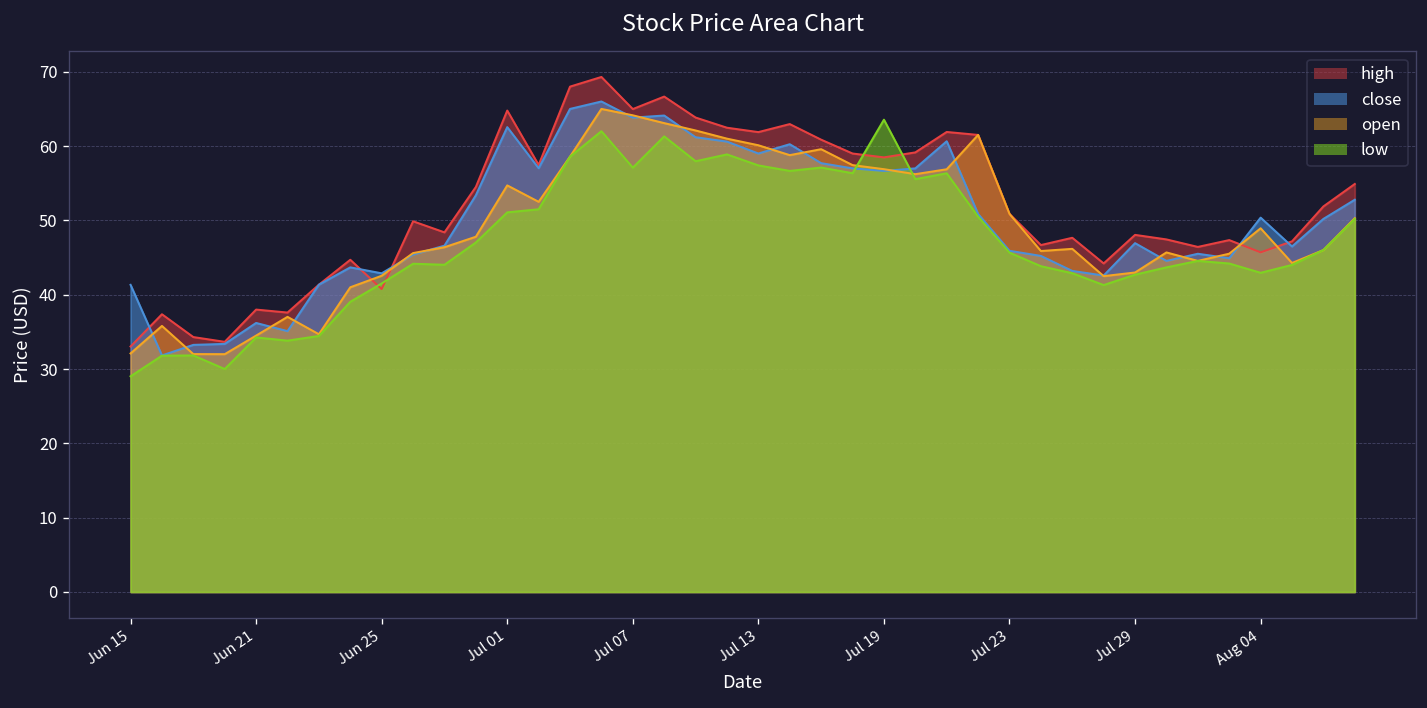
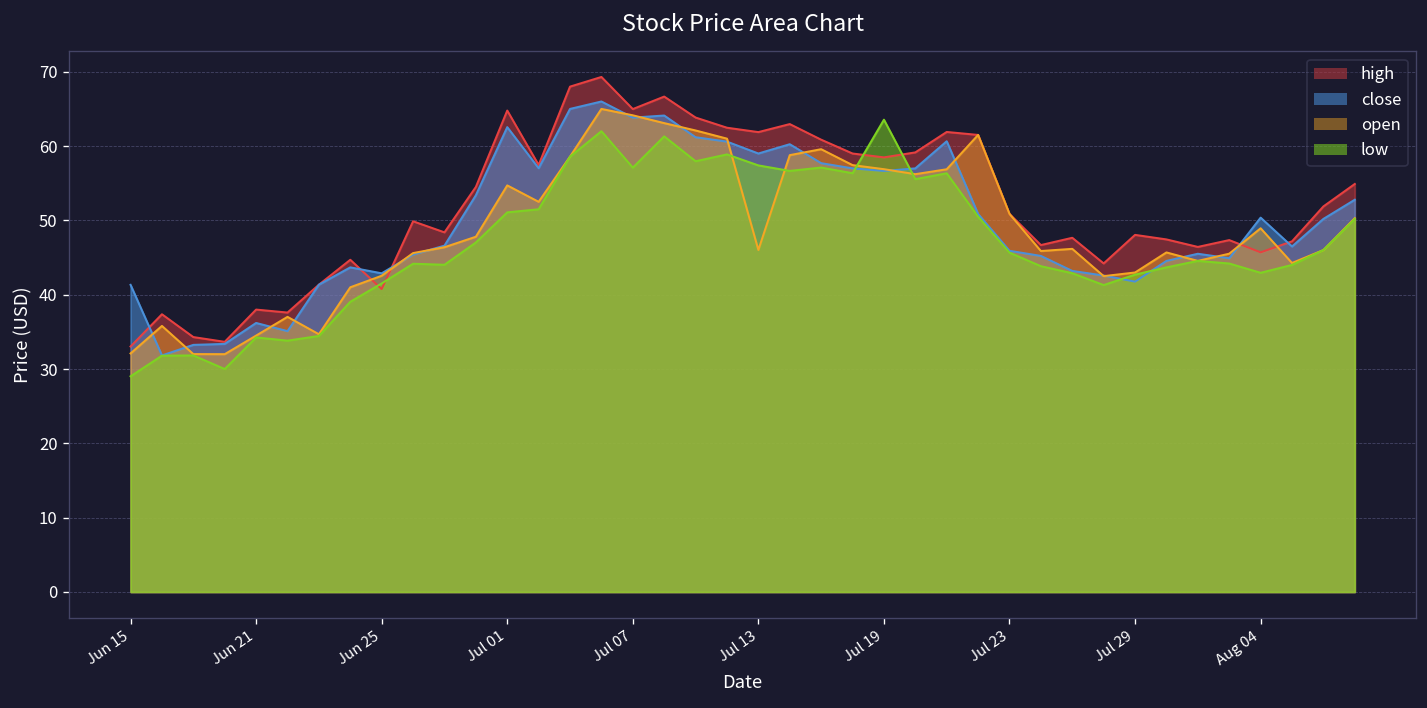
open, Jul 13: 60 -> 46
close, Jul 29: 47 -> 42
